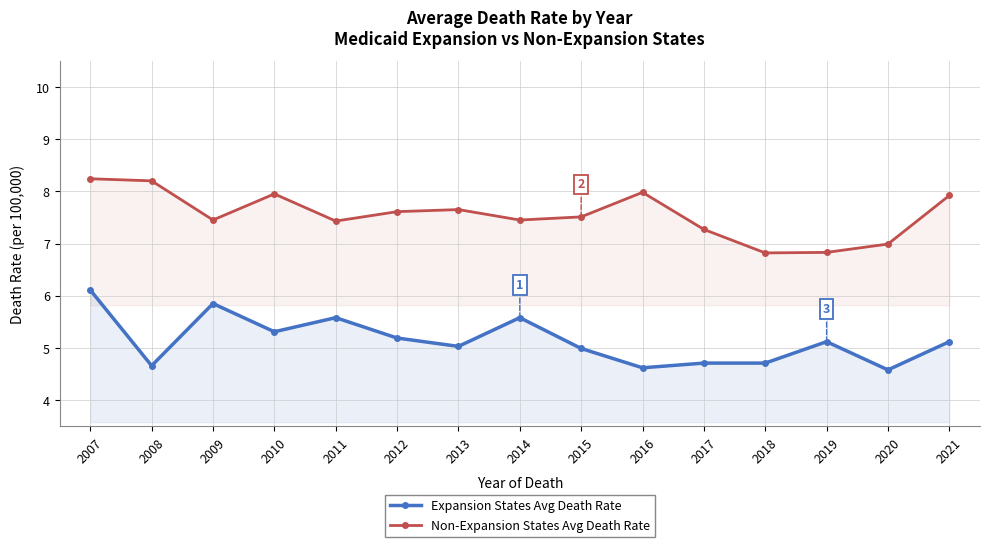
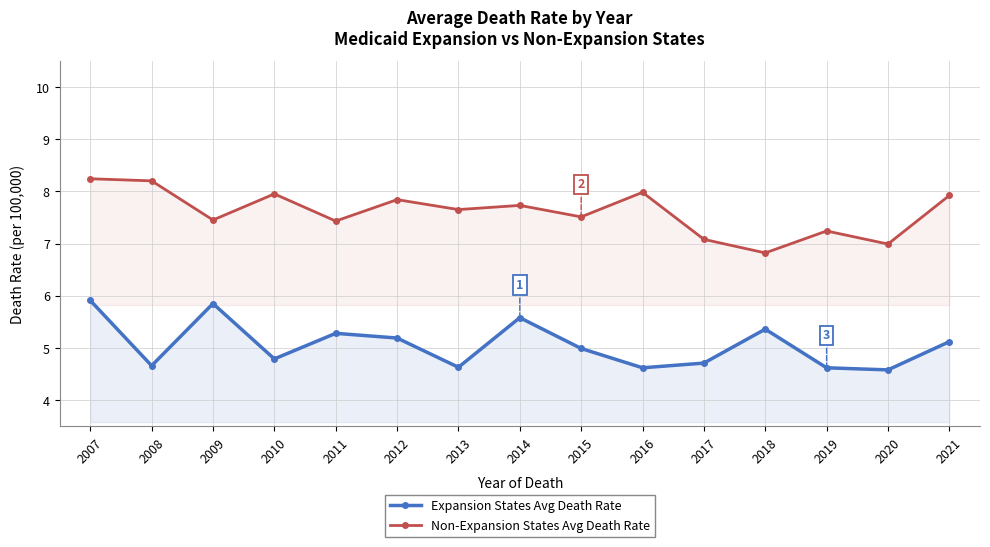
Expansion States Avg Death Rate, 2007: 6.1 -> 5.9
Expansion States Avg Death Rate, 2010: 5.3 -> 4.8
Expansion States Avg Death Rate, 2011: 5.6 -> 5.3
Non-Expansion States Avg Death Rate, 2012: 7.6 -> 7.8
Expansion States Avg Death Rate, 2013: 5.0 -> 4.6
Non-Expansion States Avg Death Rate, 2014: 7.5 -> 7.7
Non-Expansion States Avg Death Rate, 2017: 7.3 -> 7.1
Expansion States Avg Death Rate, 2018: 4.7 -> 5.4
Expansion States Avg Death Rate, 2019: 5.1 -> 4.6
Non-Expansion States Avg Death Rate, 2019: 6.8 -> 7.2
